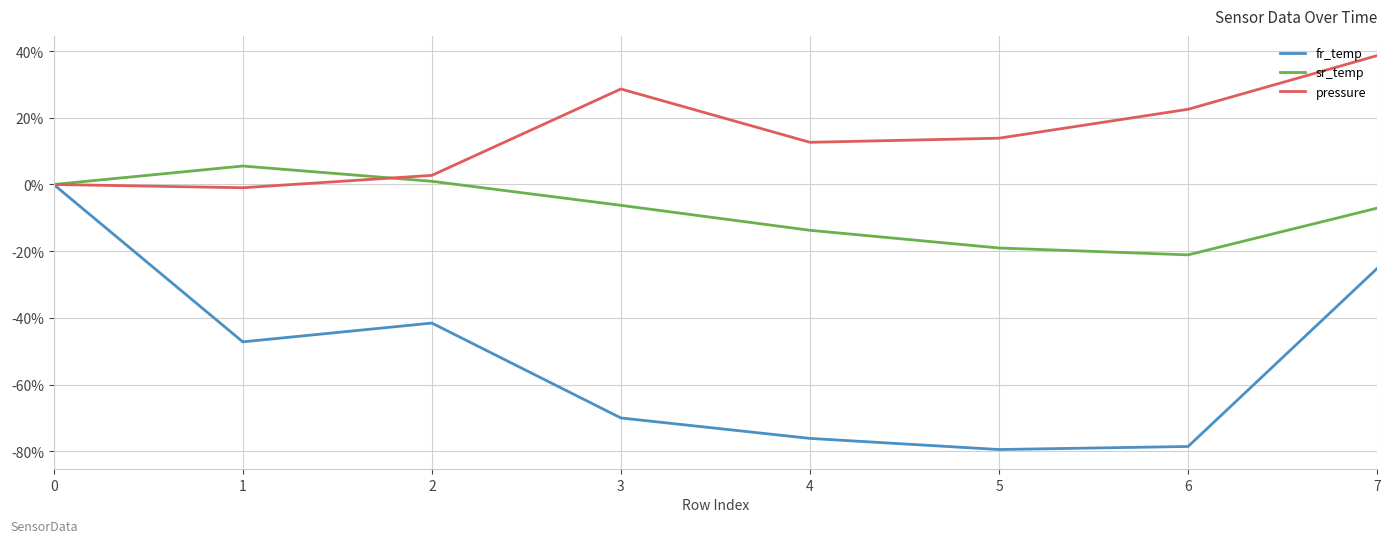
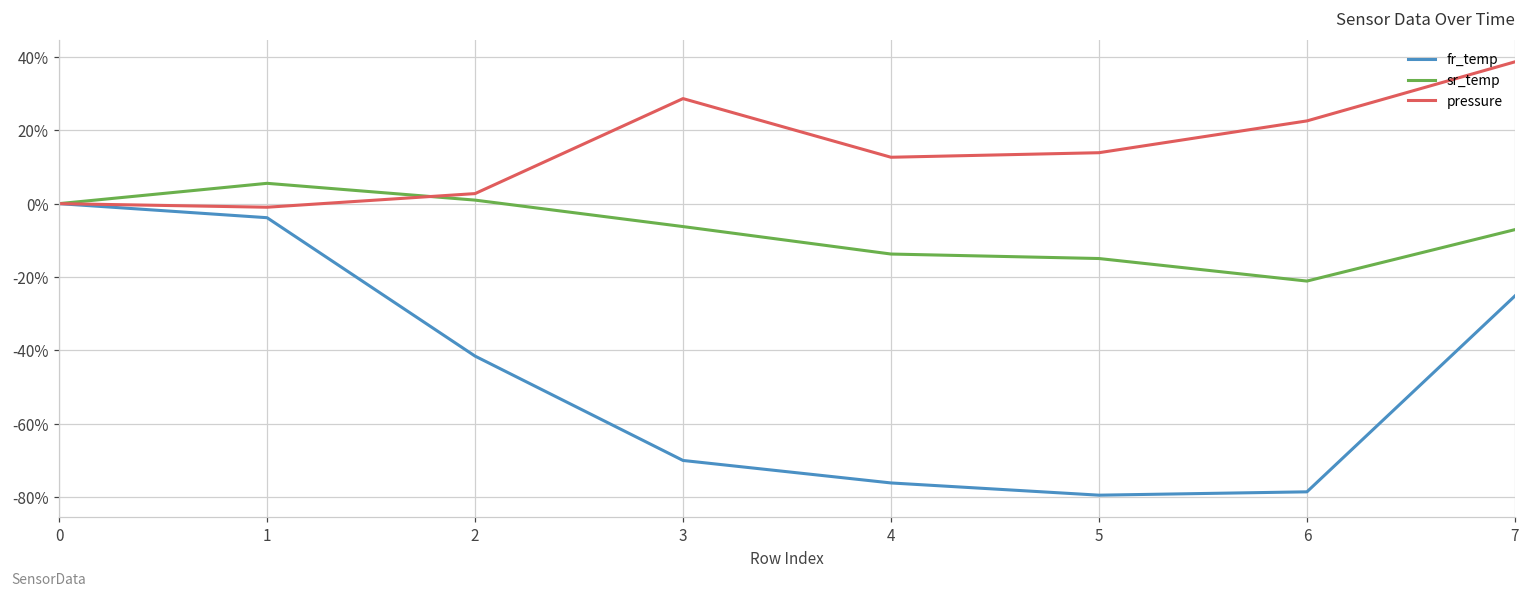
fr_temp, 1: -47% -> -4%
sr_temp, 5: -19% -> -15%
